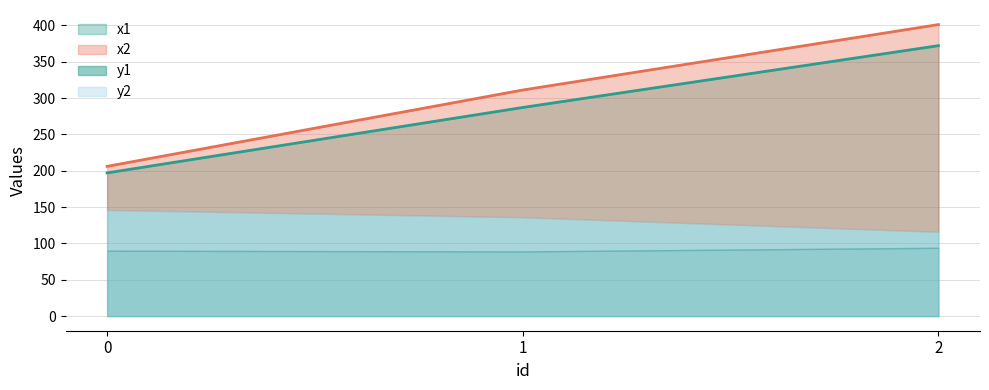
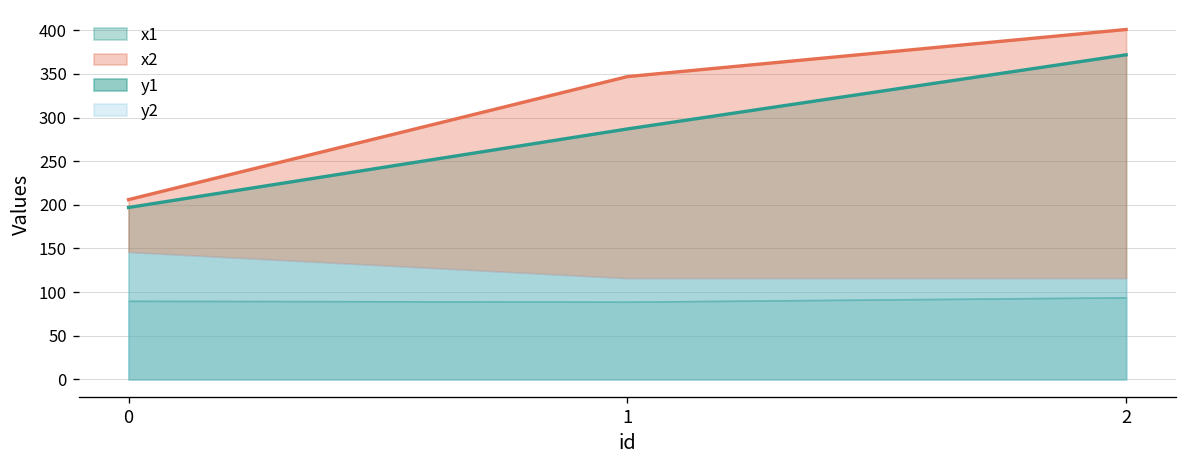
x2, 1: 310 -> 350
y2, 1: 140 -> 120
